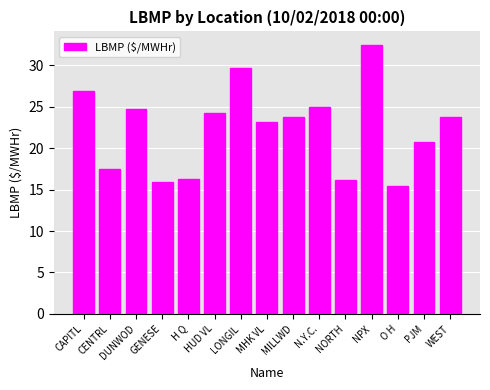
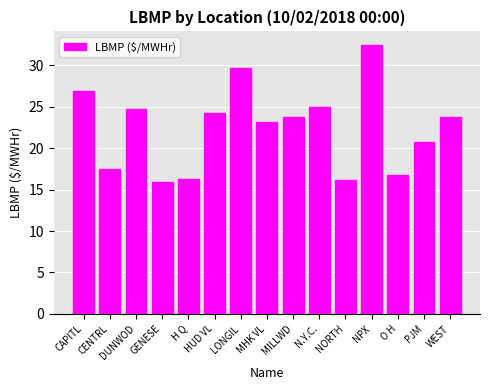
O H: 15 -> 17
